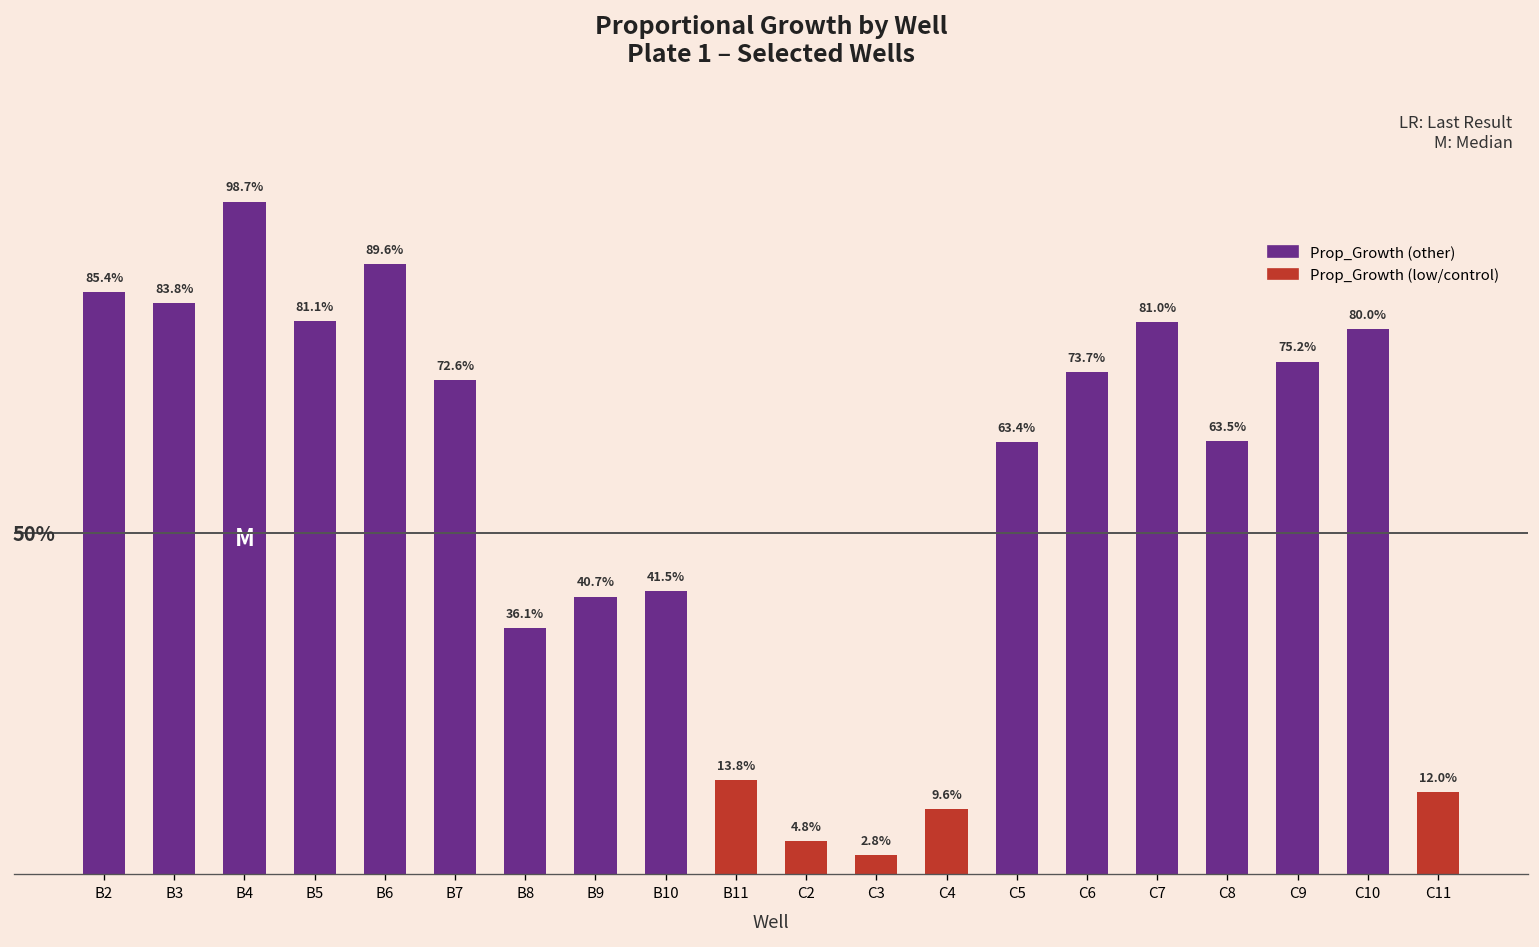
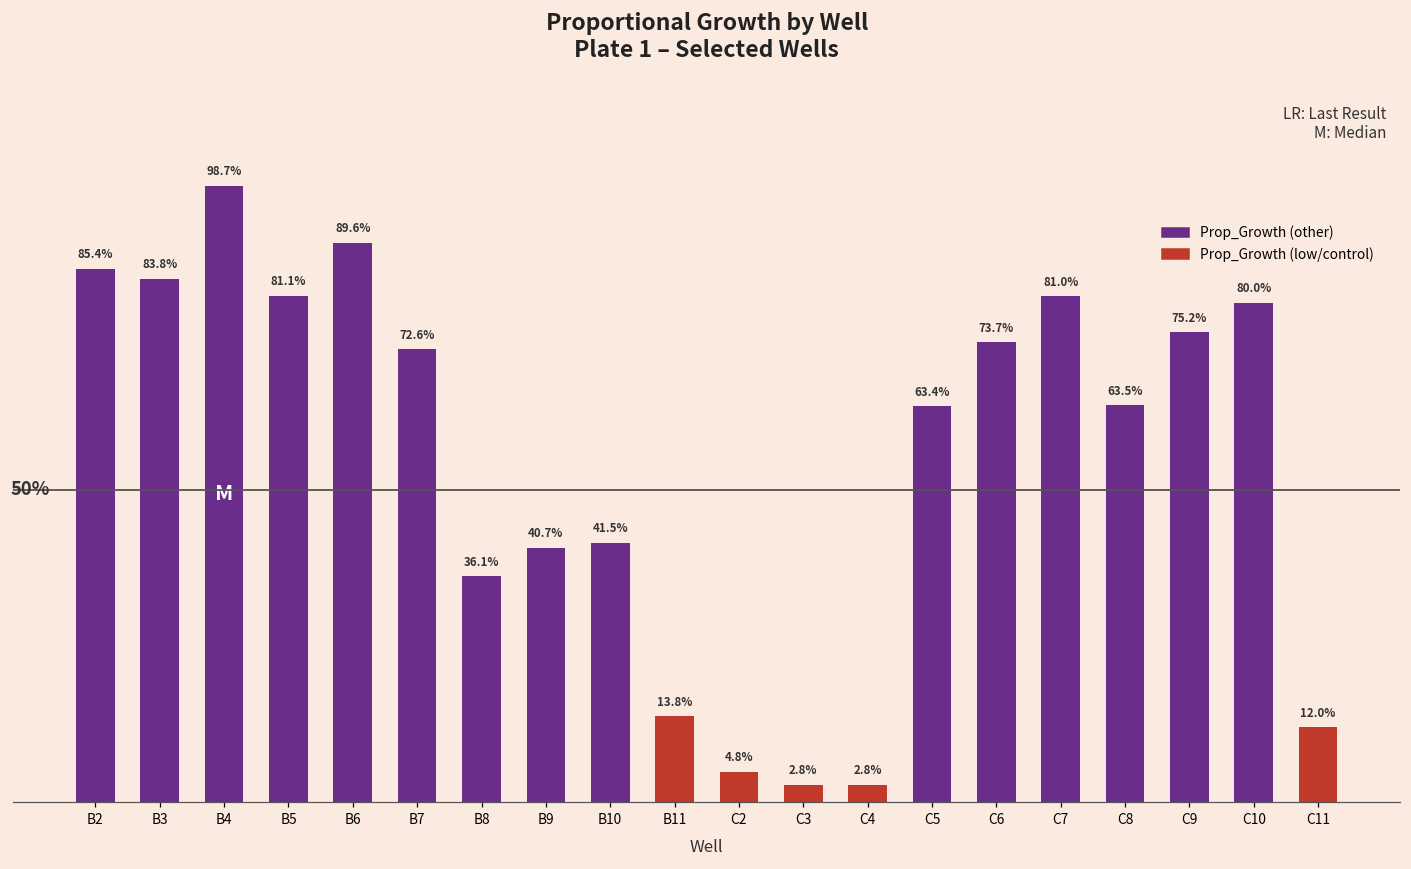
C4: 9.6% -> 2.8%
